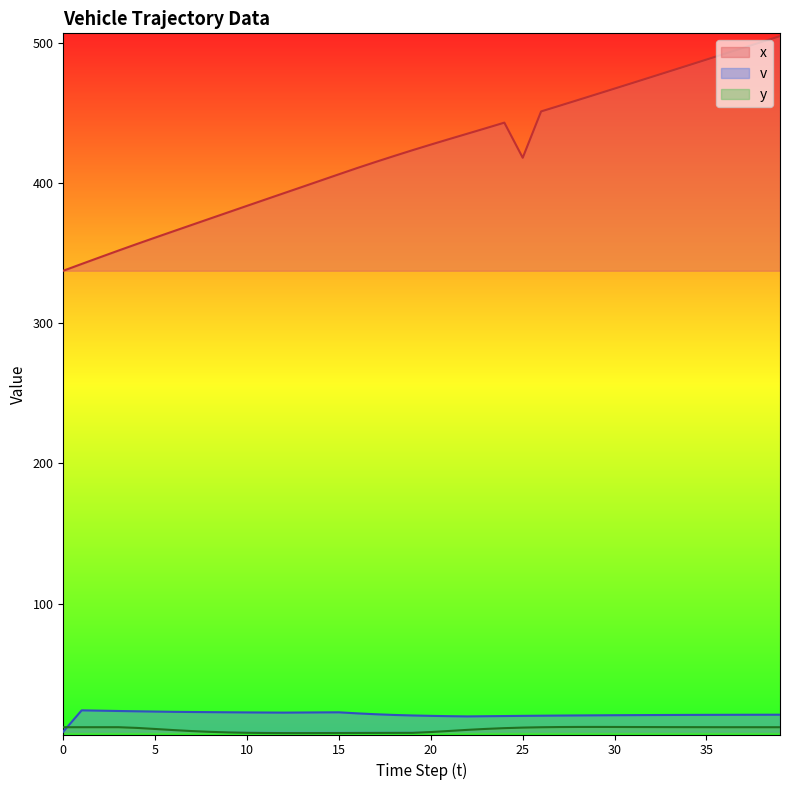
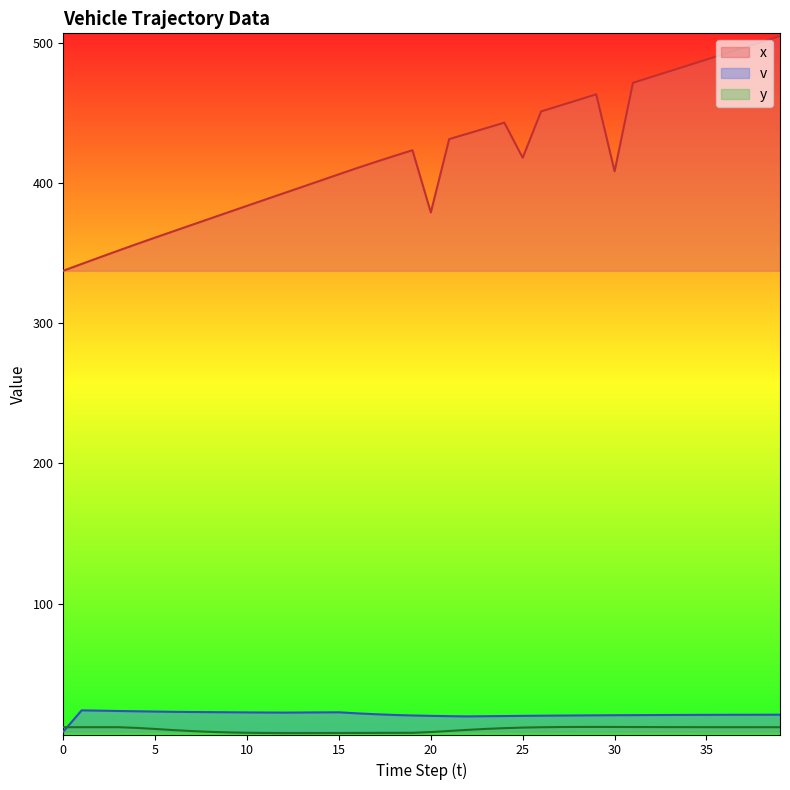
x, 20: 427 -> 379
x, 30: 467 -> 408
